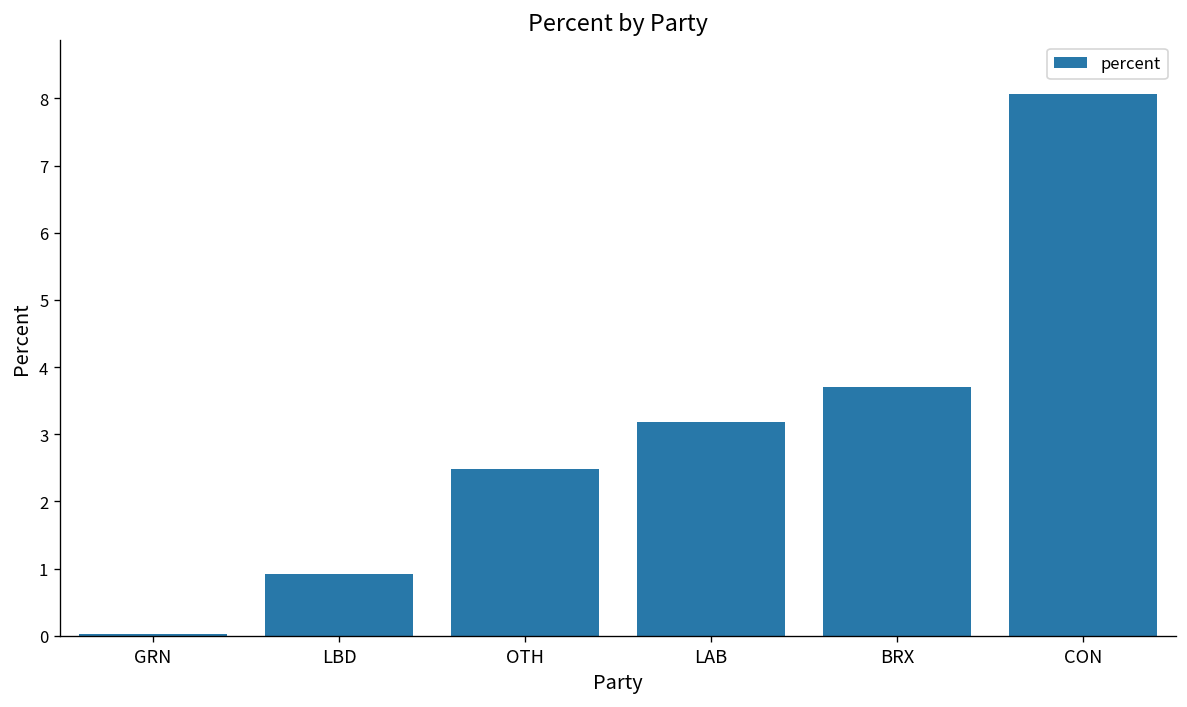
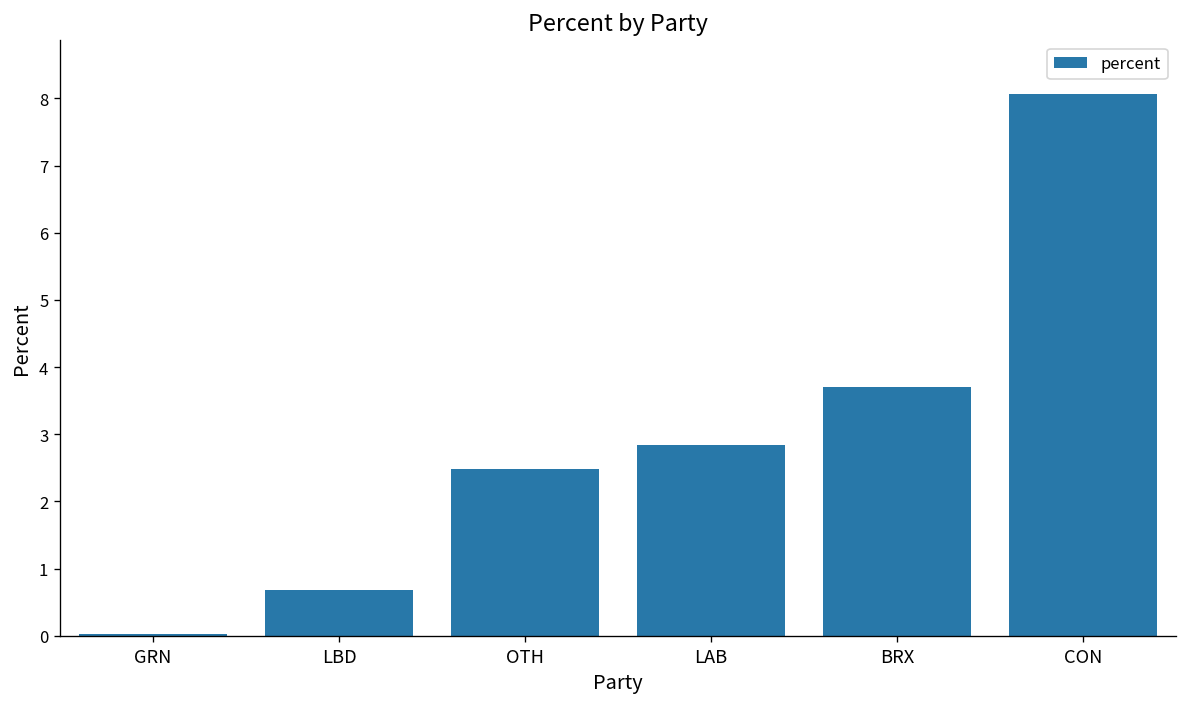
LBD: 0.9 -> 0.7
LAB: 3.2 -> 2.8
